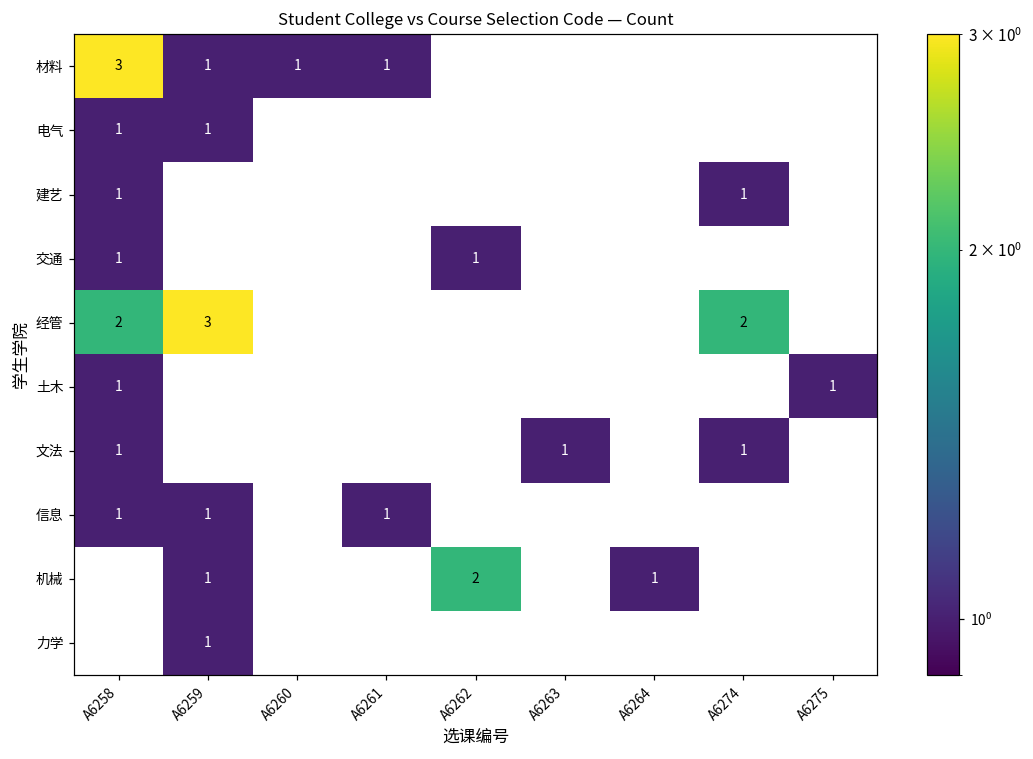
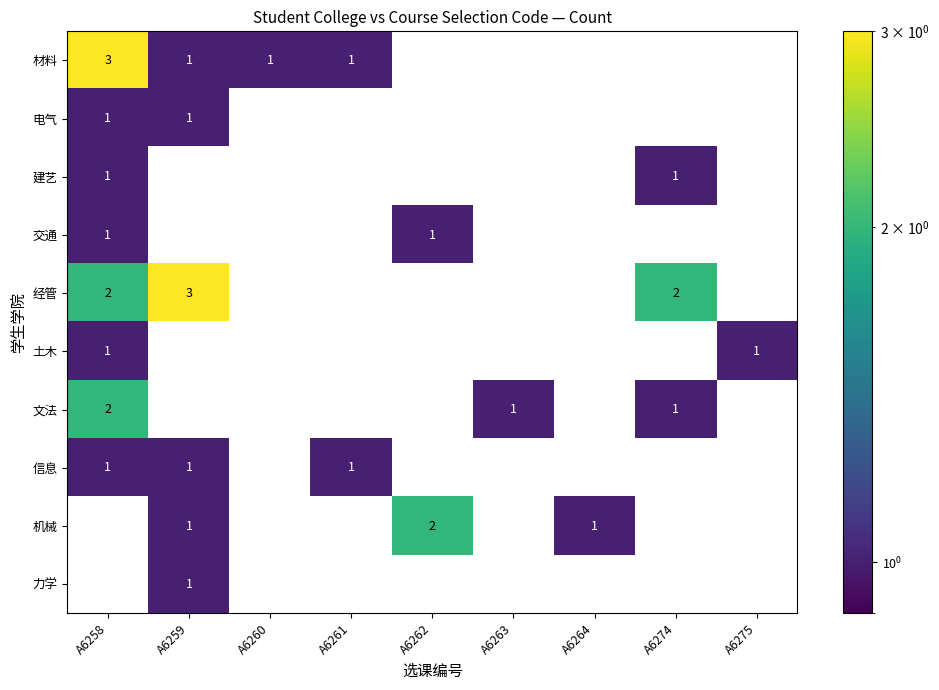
文法, A6258: 1 -> 2
